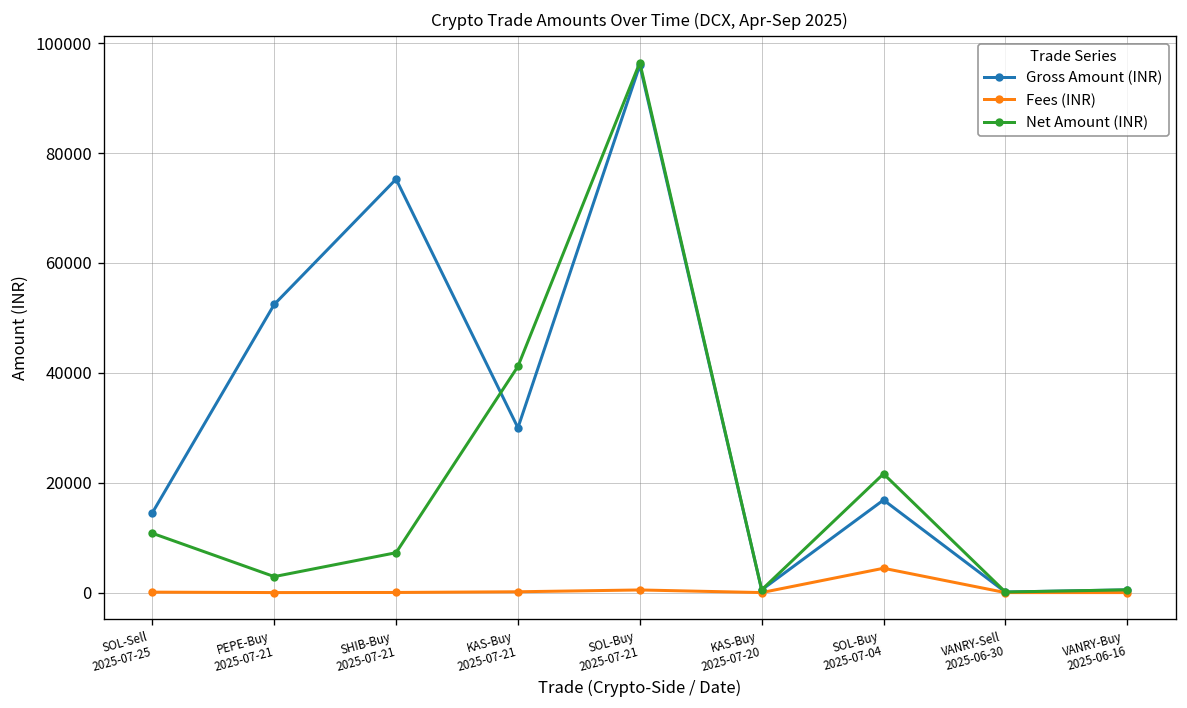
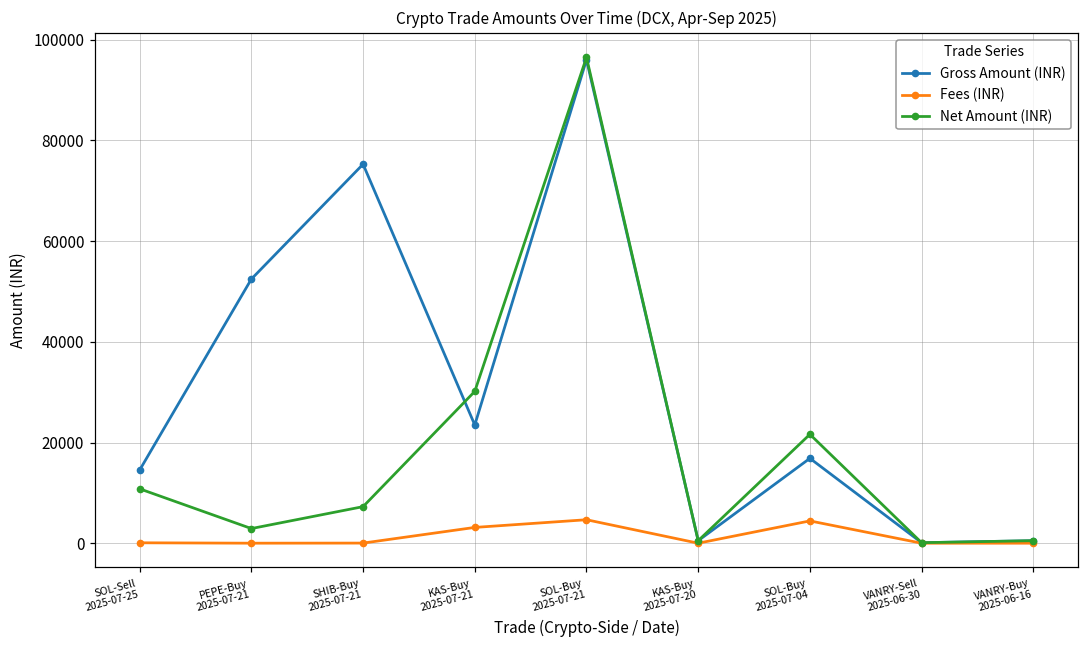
Gross Amount (INR), KAS-Buy 2025-07-21: 30000 -> 23000
Fees (INR), KAS-Buy 2025-07-21: 0 -> 3000
Net Amount (INR), KAS-Buy 2025-07-21: 41000 -> 30000
Fees (INR), SOL-Buy 2025-07-21: 0 -> 5000
